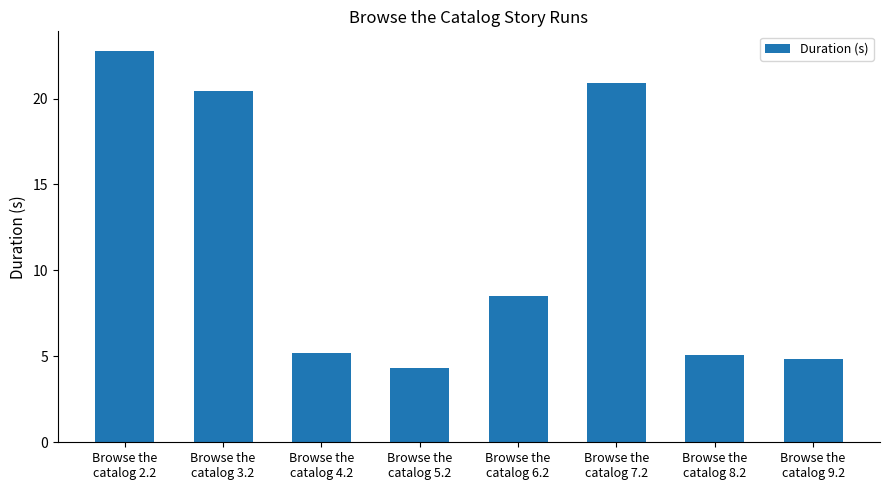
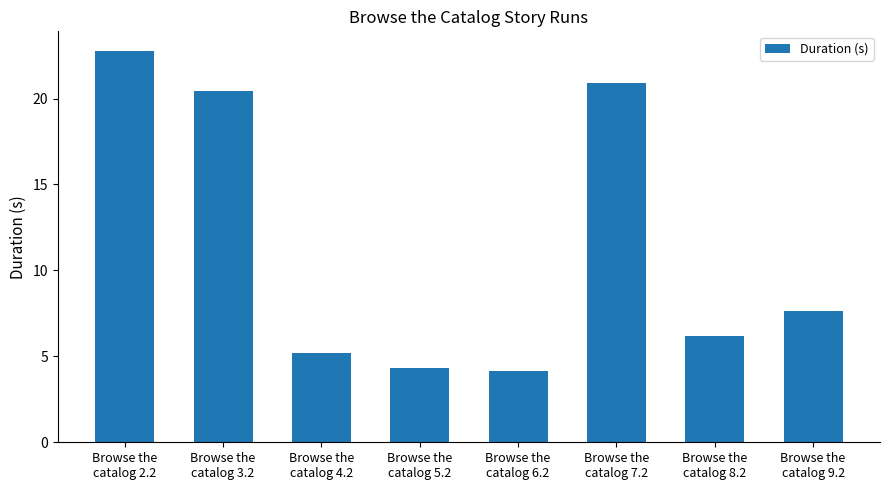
Browse the catalog 6.2: 8.5 -> 4.2
Browse the catalog 8.2: 5.1 -> 6.2
Browse the catalog 9.2: 4.9 -> 7.6
